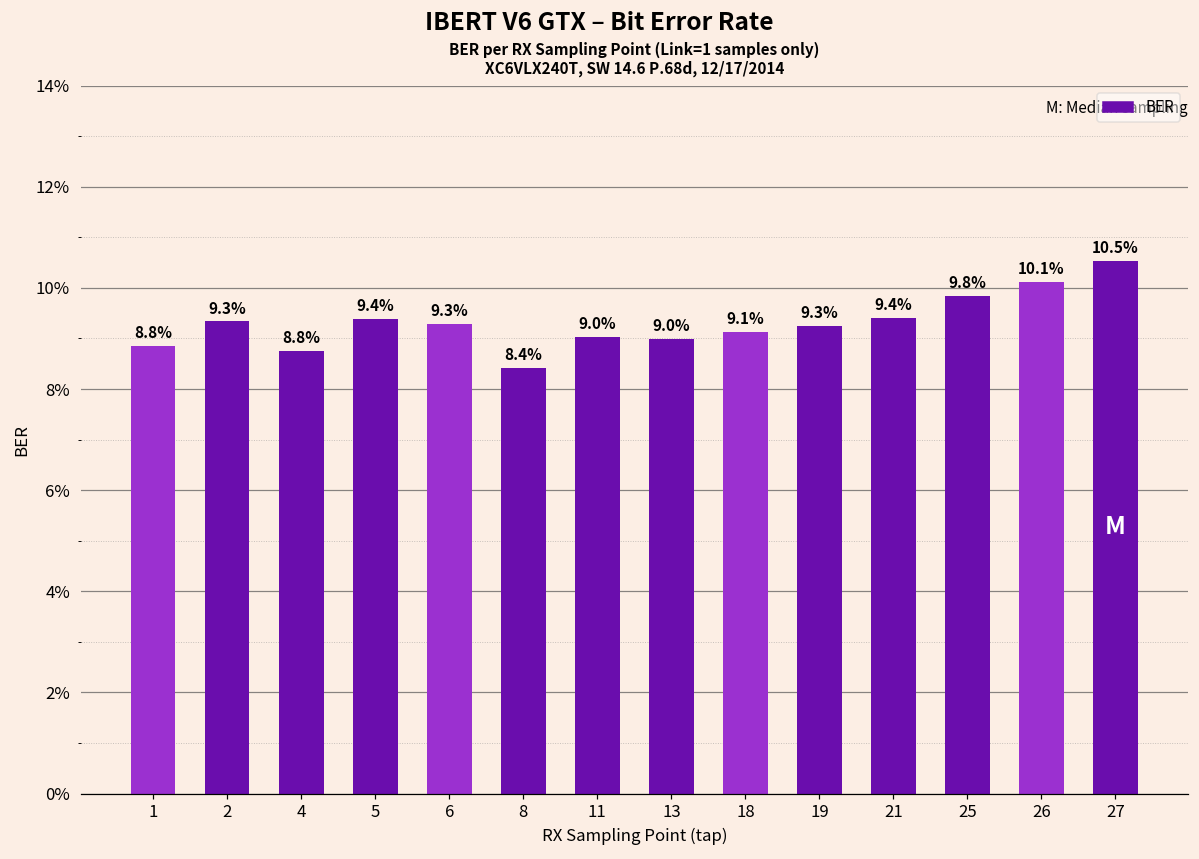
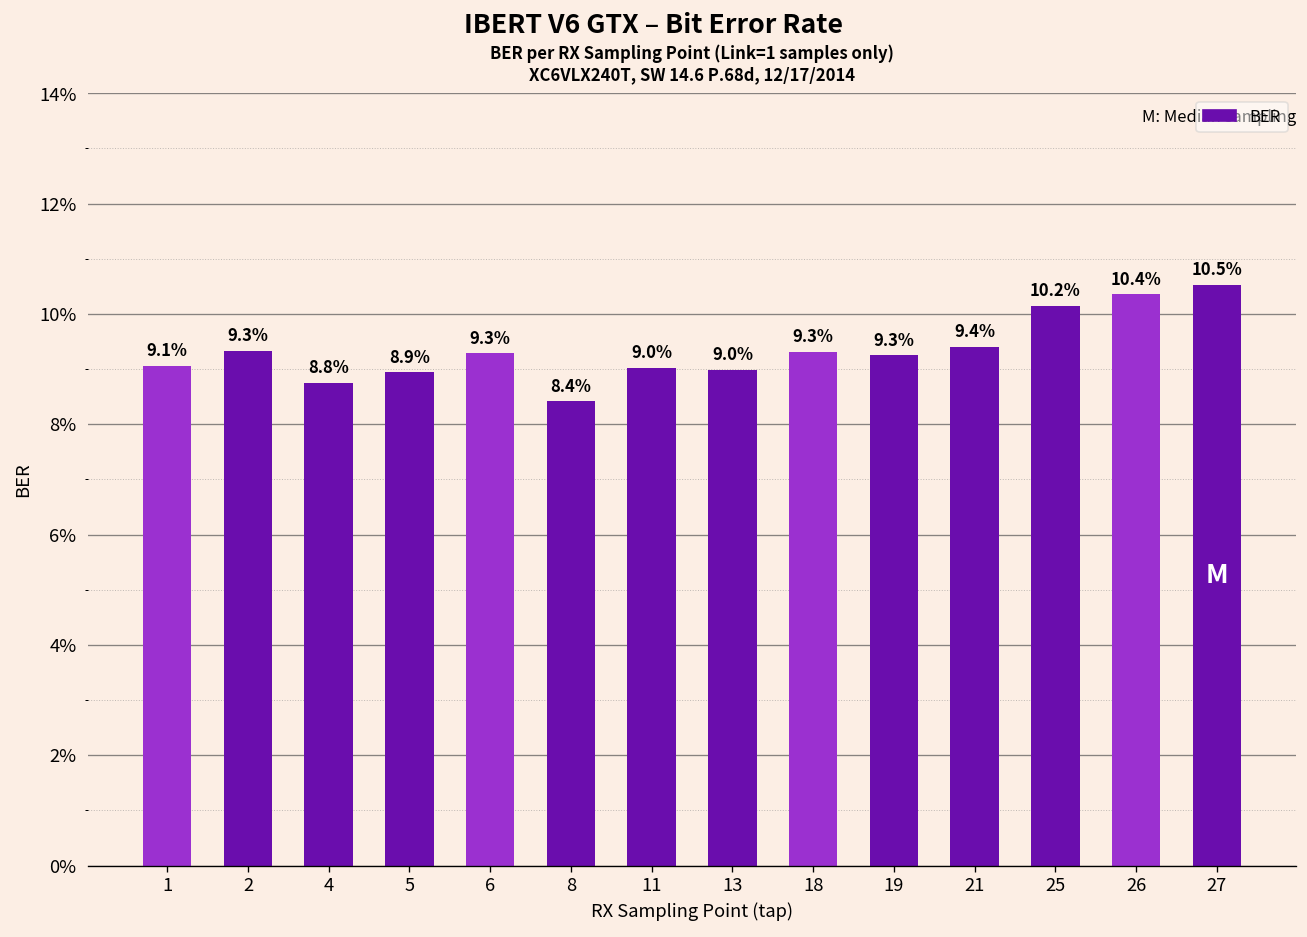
1: 8.8% -> 9.1%
5: 9.4% -> 8.9%
18: 9.1% -> 9.3%
25: 9.8% -> 10.2%
26: 10.1% -> 10.4%
